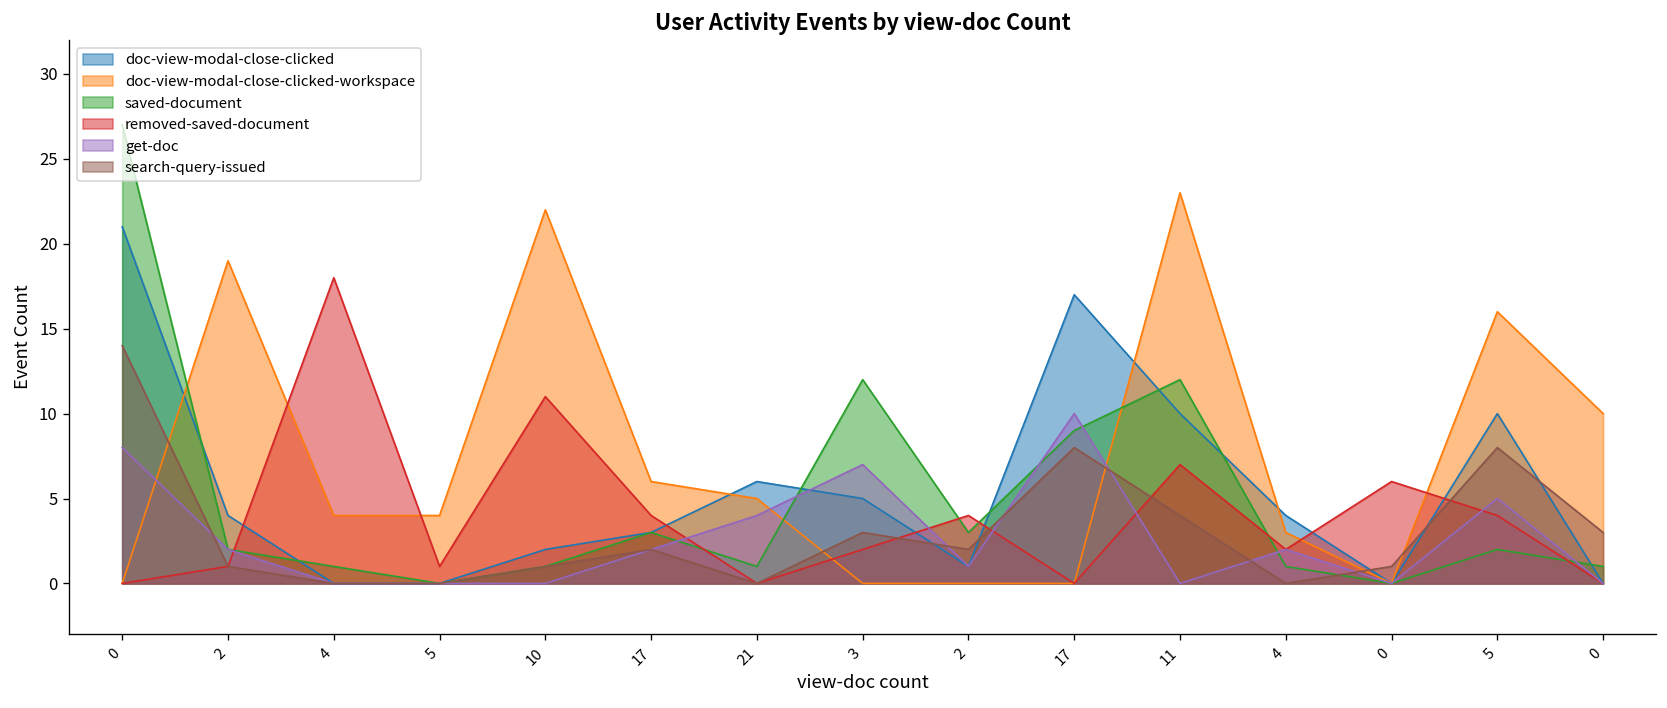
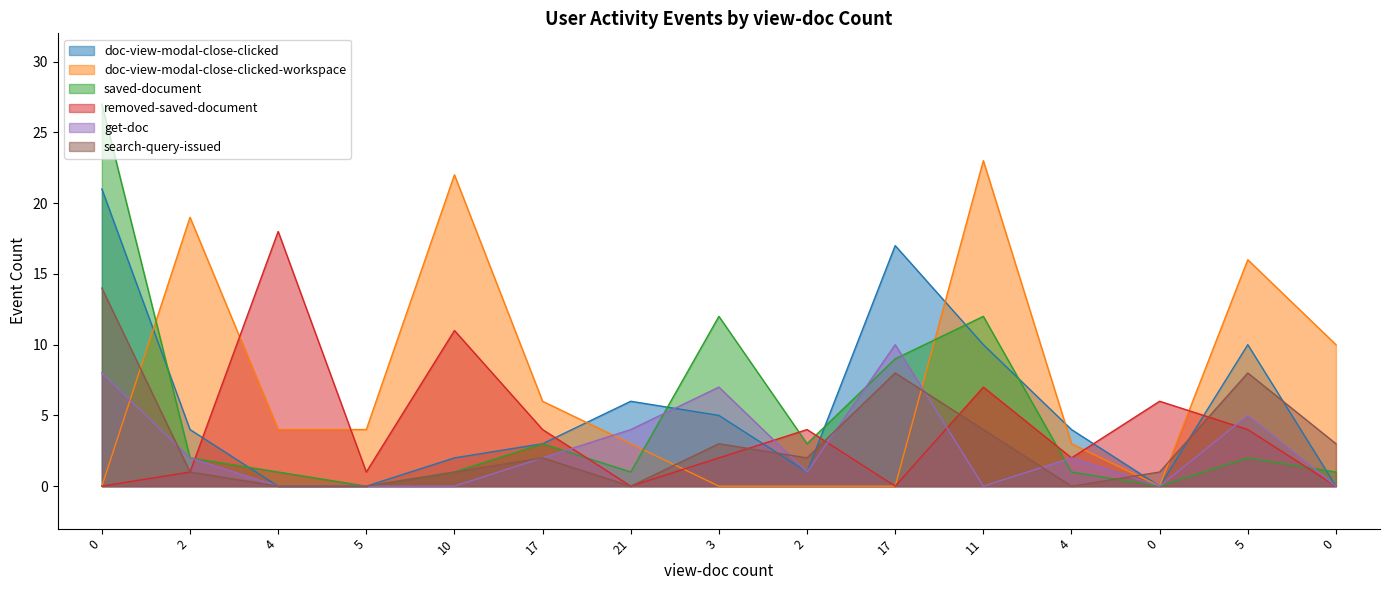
doc-view-modal-close-clicked-workspace, 21: 5 -> 3
